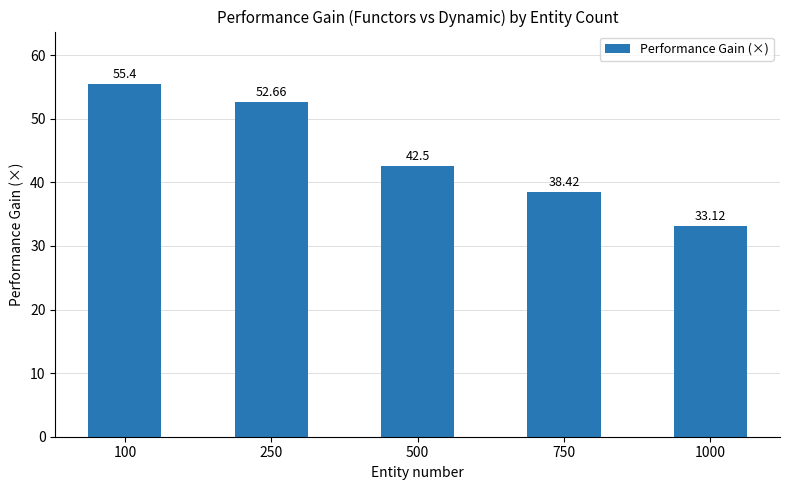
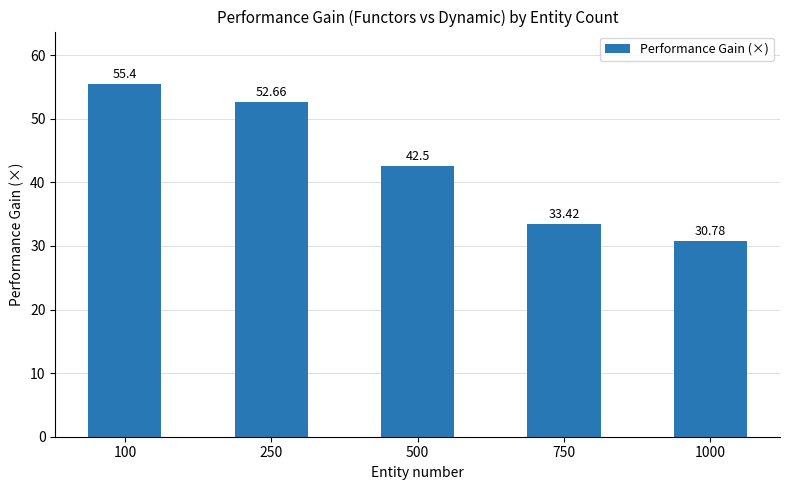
750: 38.42 -> 33.42
1000: 33.12 -> 30.78
